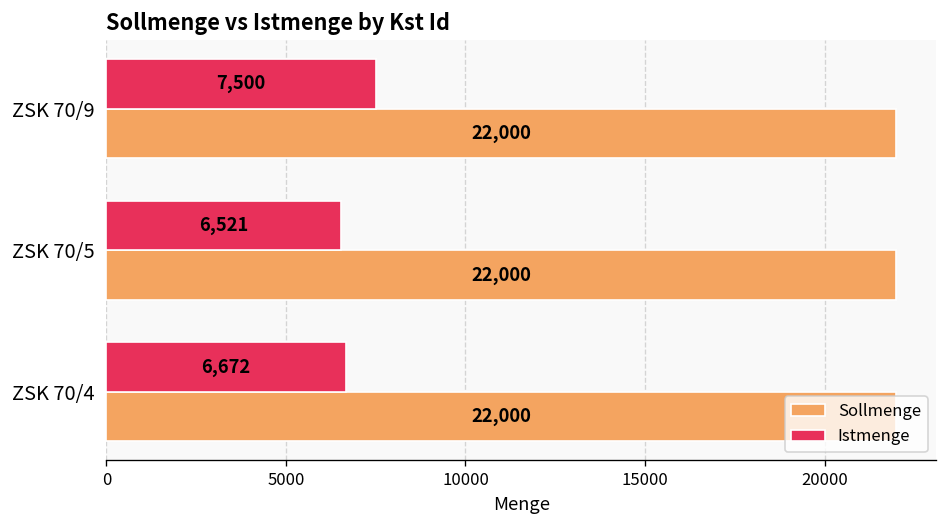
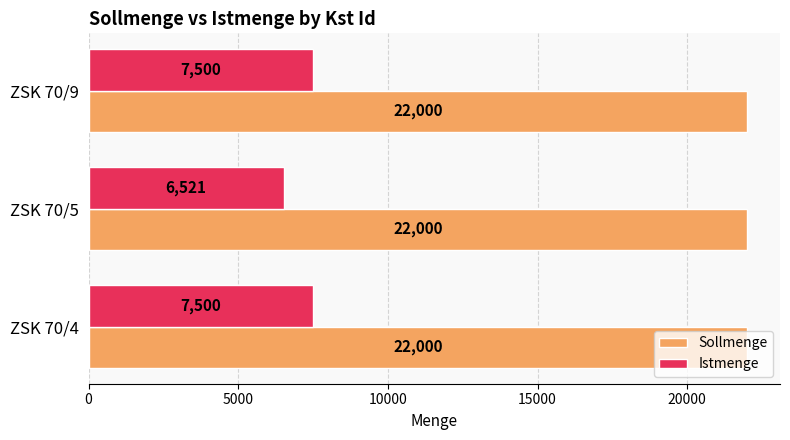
Istmenge, ZSK 70/4: 6,672 -> 7,500
